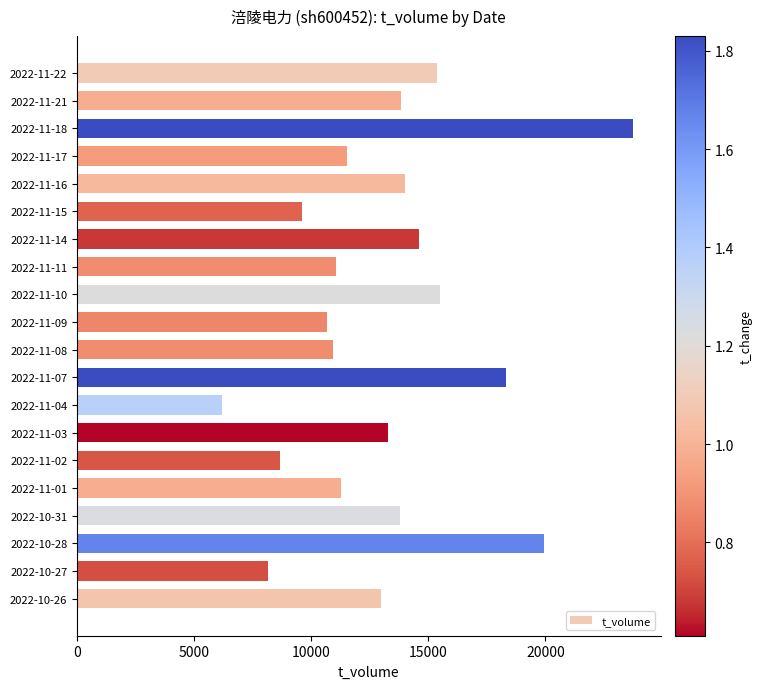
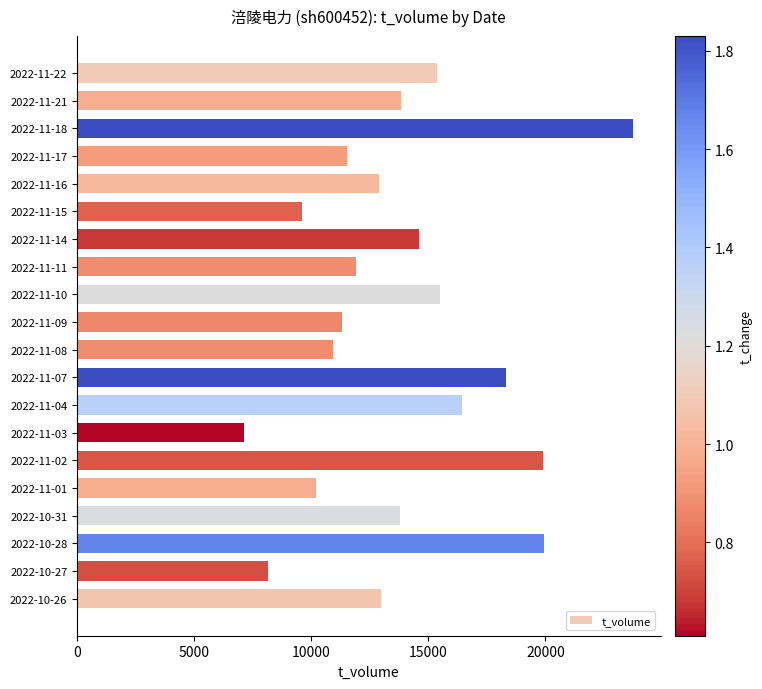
2022-11-16: 14000 -> 12900
2022-11-11: 11000 -> 11900
2022-11-09: 10700 -> 11300
2022-11-04: 6200 -> 16500
2022-11-03: 13300 -> 7100
2022-11-02: 8600 -> 19900
2022-11-01: 11300 -> 10200
